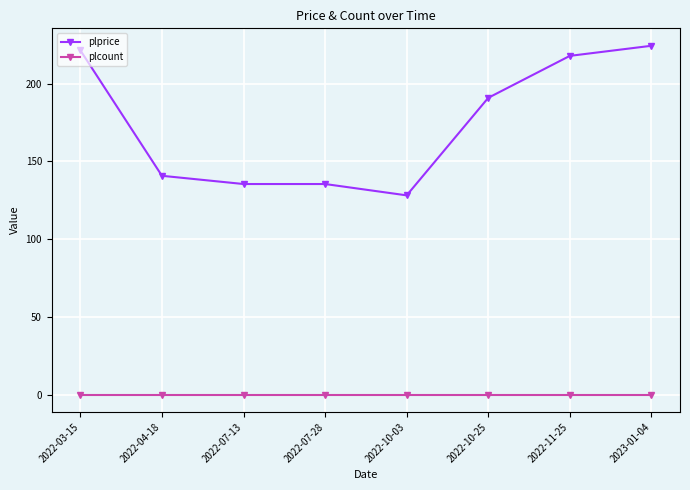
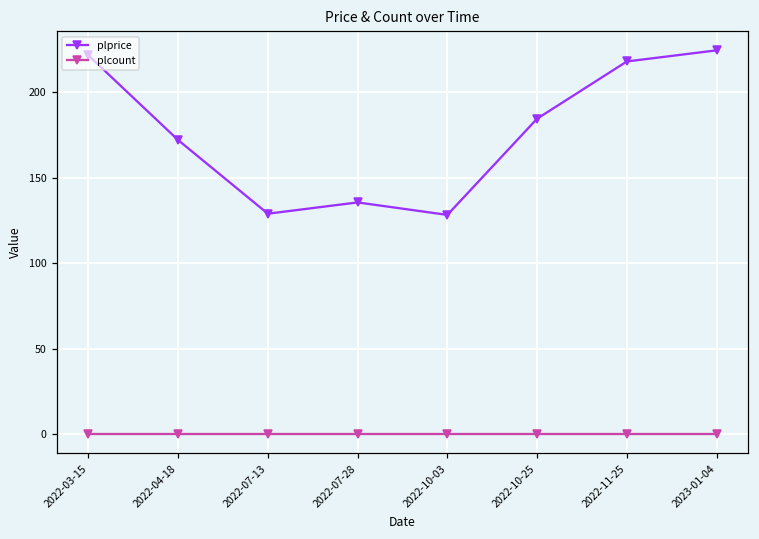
plprice, 2022-04-18: 141 -> 172
plprice, 2022-07-13: 136 -> 129
plprice, 2022-10-25: 191 -> 185
